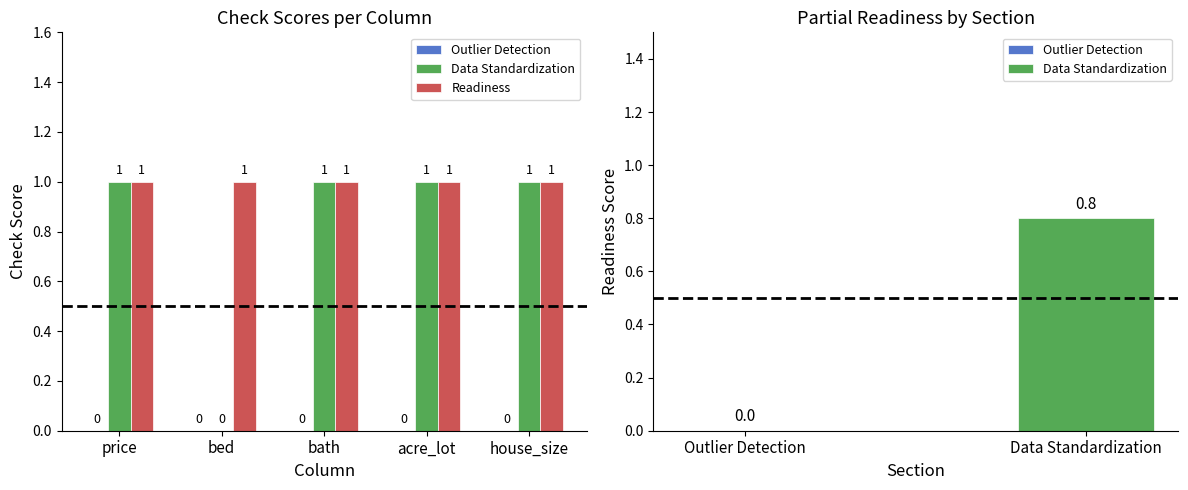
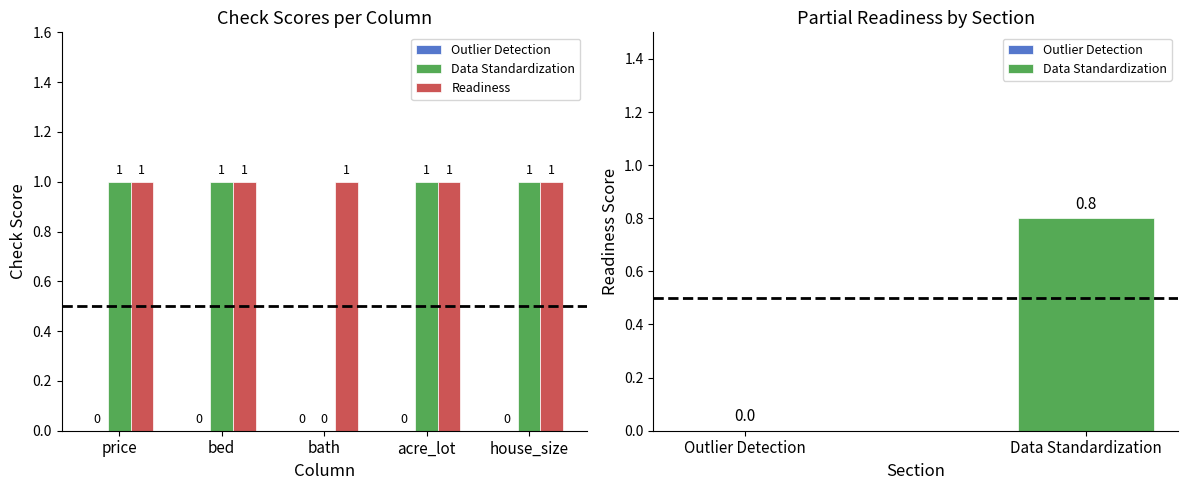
Check Scores per Column, Data Standardization, bed: 0 -> 1
Check Scores per Column, Data Standardization, bath: 1 -> 0
